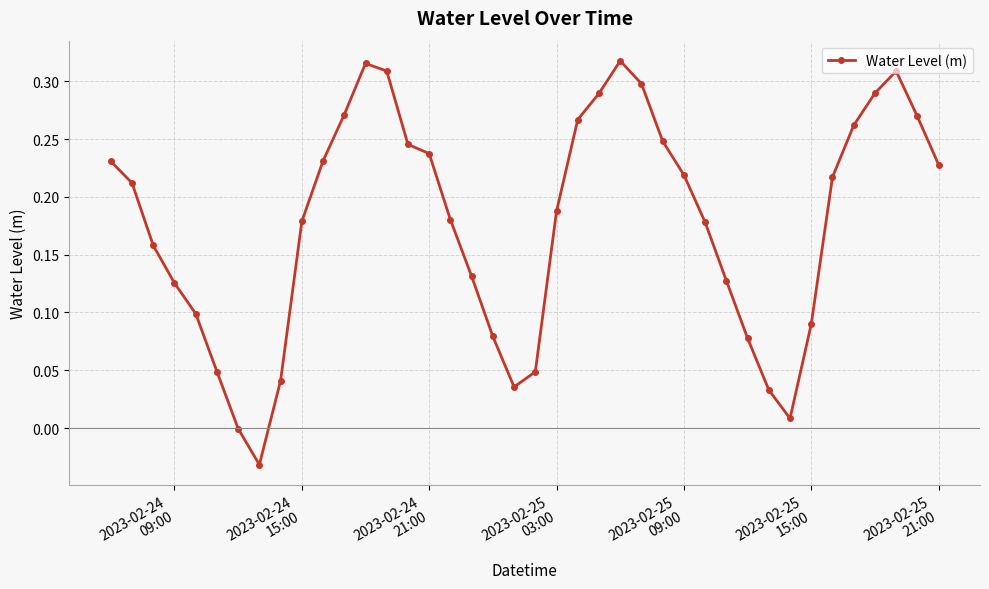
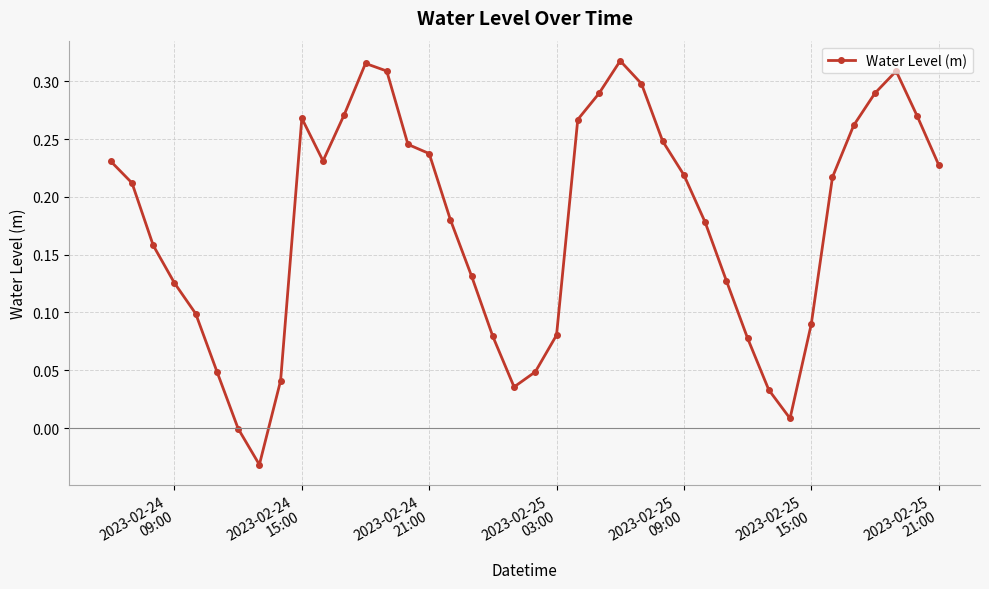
2023-02-24 15:00: 0.179 -> 0.268
2023-02-25 03:00: 0.188 -> 0.080
